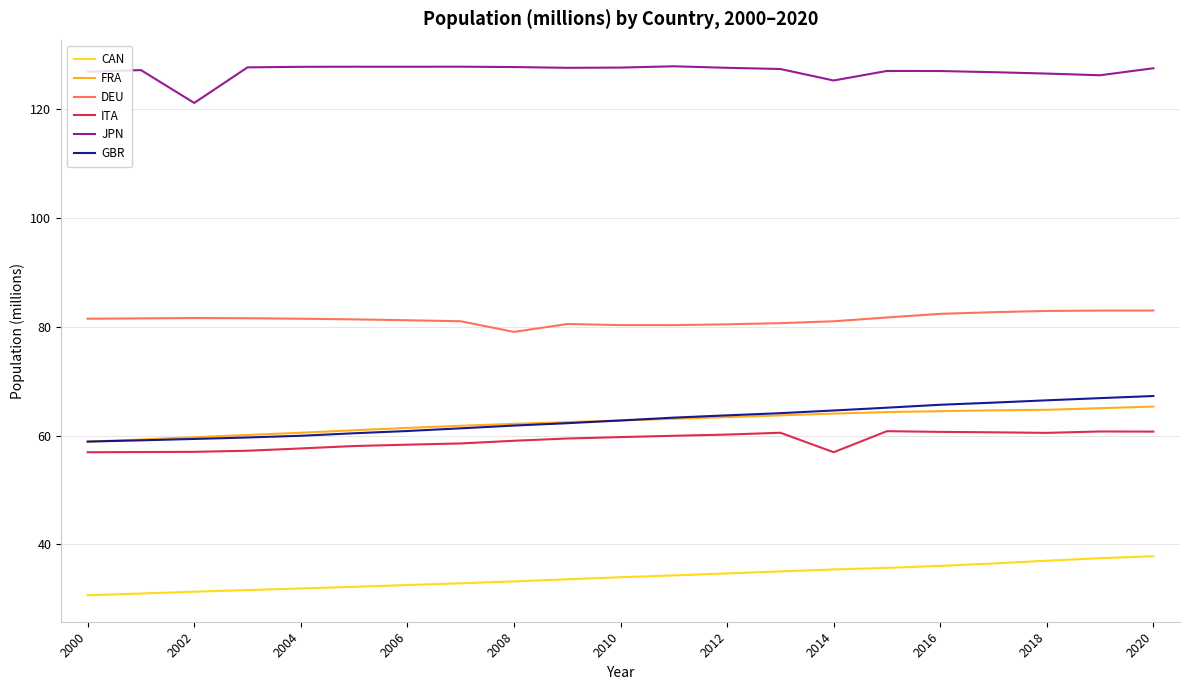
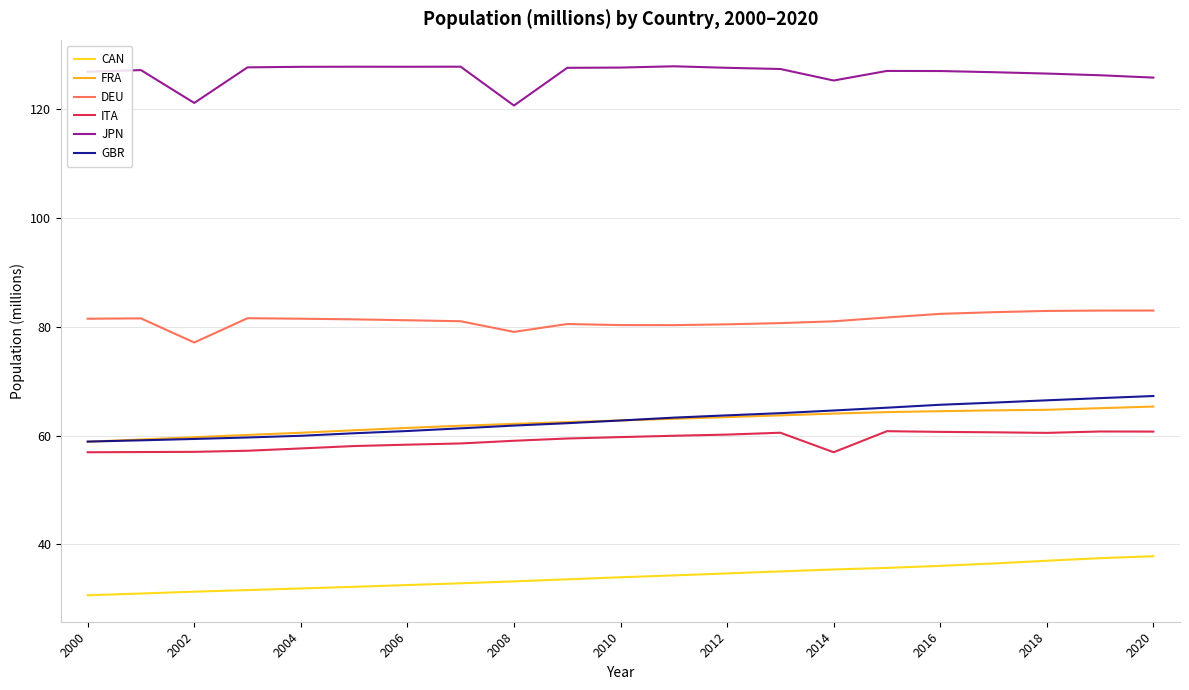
DEU, 2002: 82 -> 77
JPN, 2008: 128 -> 121
JPN, 2020: 127 -> 126
